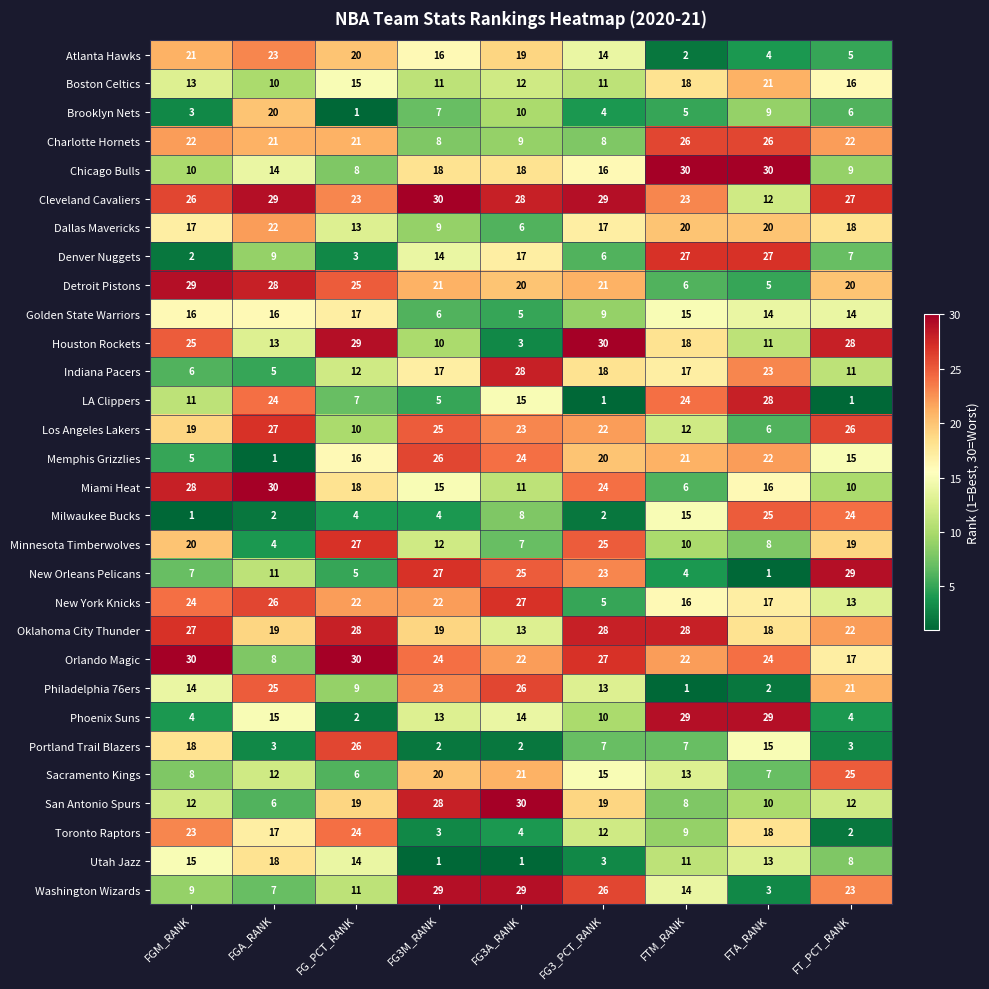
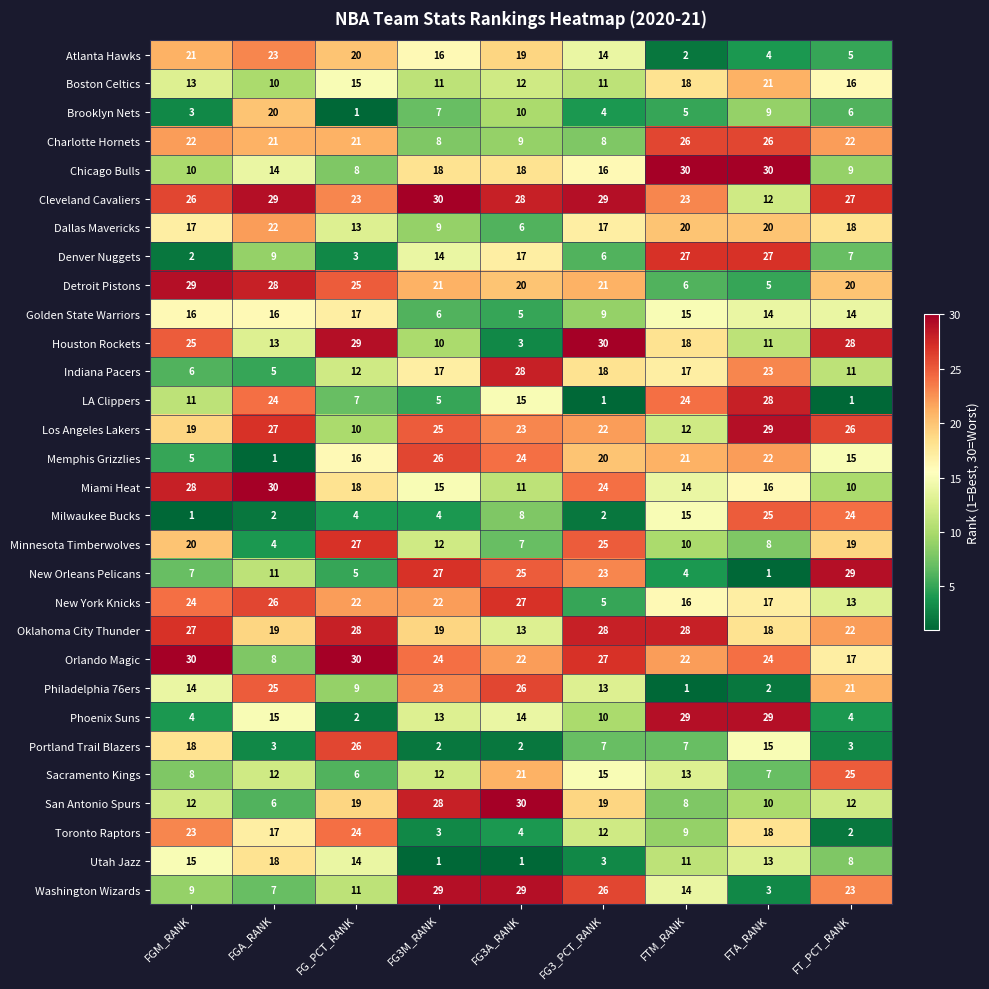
Los Angeles Lakers, FTA_RANK: 6 -> 29
Miami Heat, FTM_RANK: 6 -> 14
Sacramento Kings, FG3M_RANK: 20 -> 12
